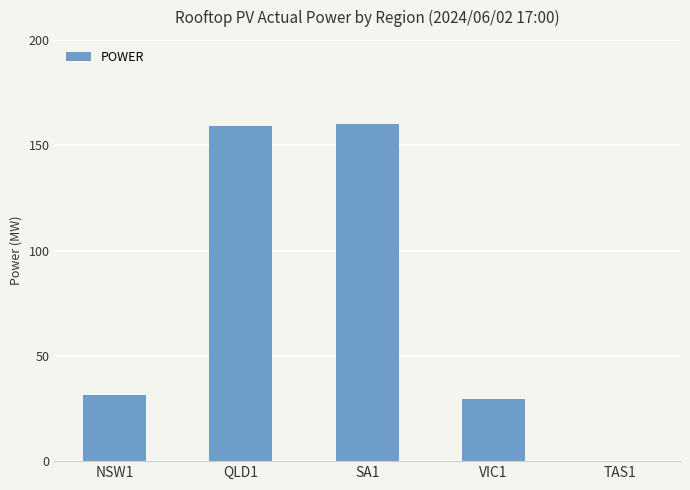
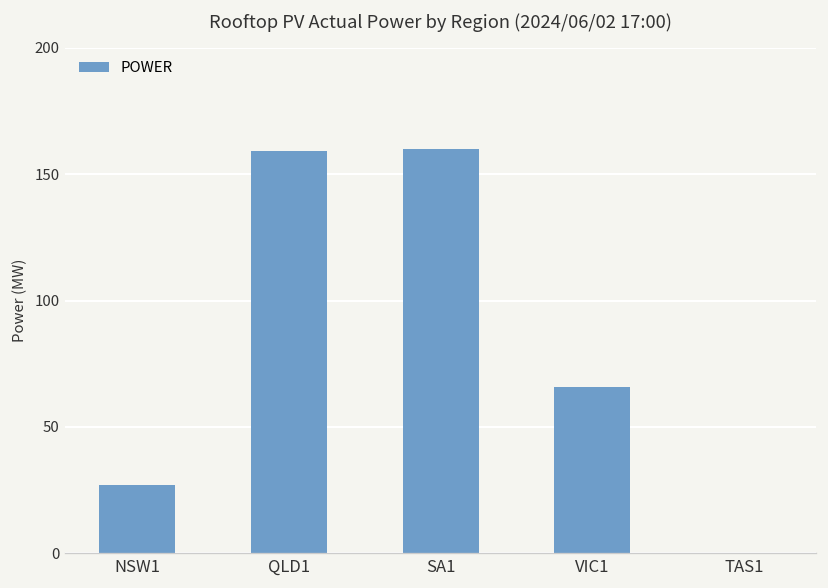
NSW1: 32 -> 27
VIC1: 30 -> 66
